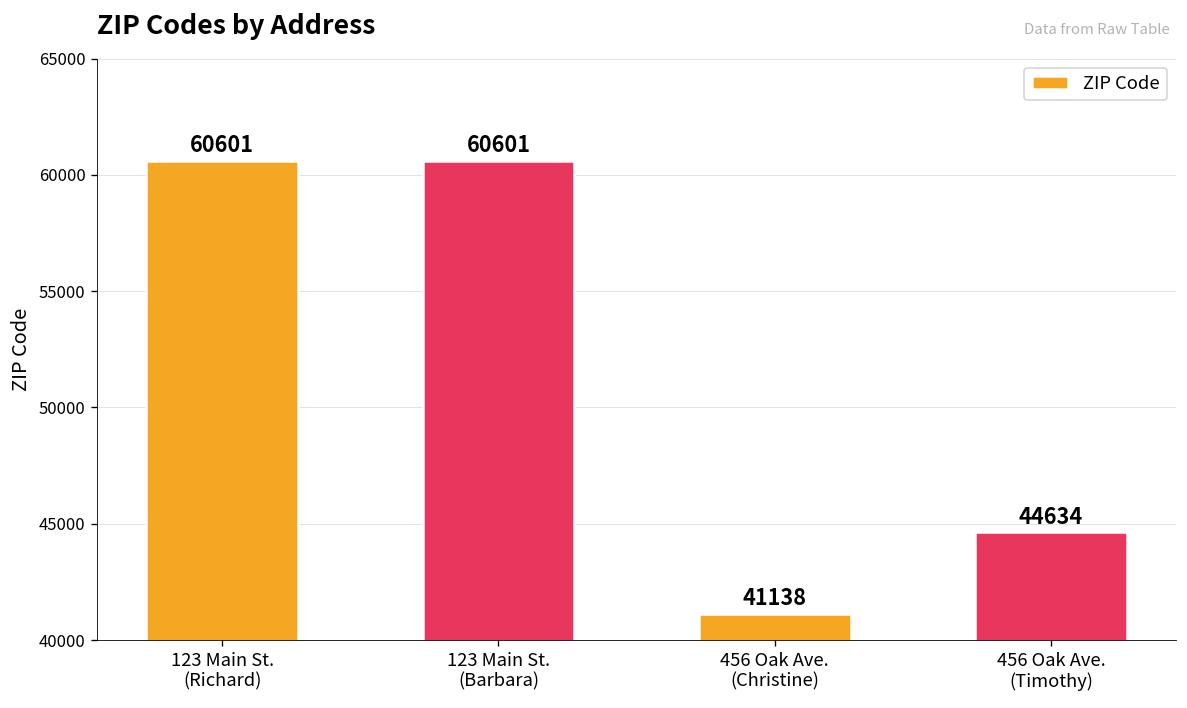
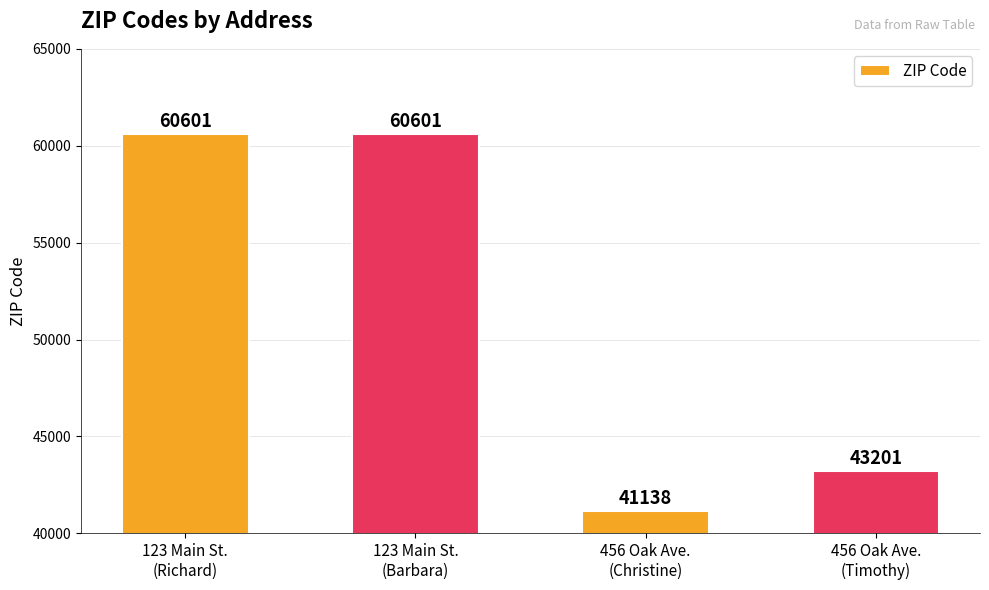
456 Oak Ave. (Timothy): 44634 -> 43201
